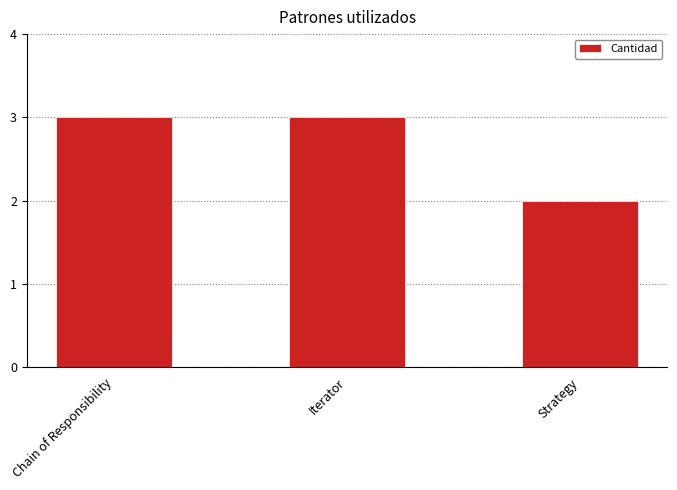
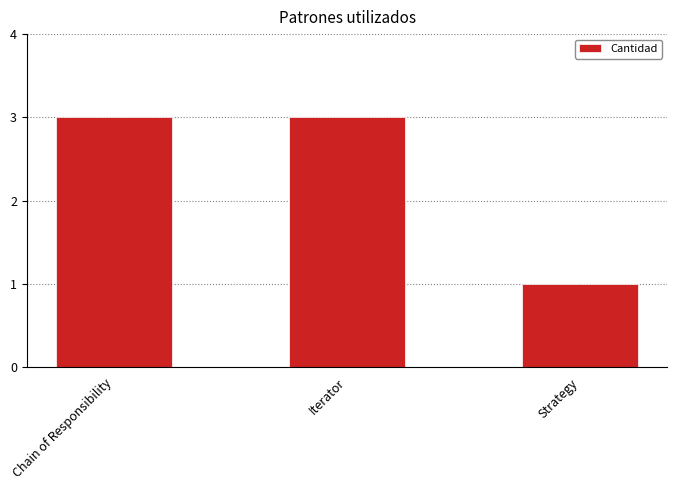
Strategy: 2 -> 1
